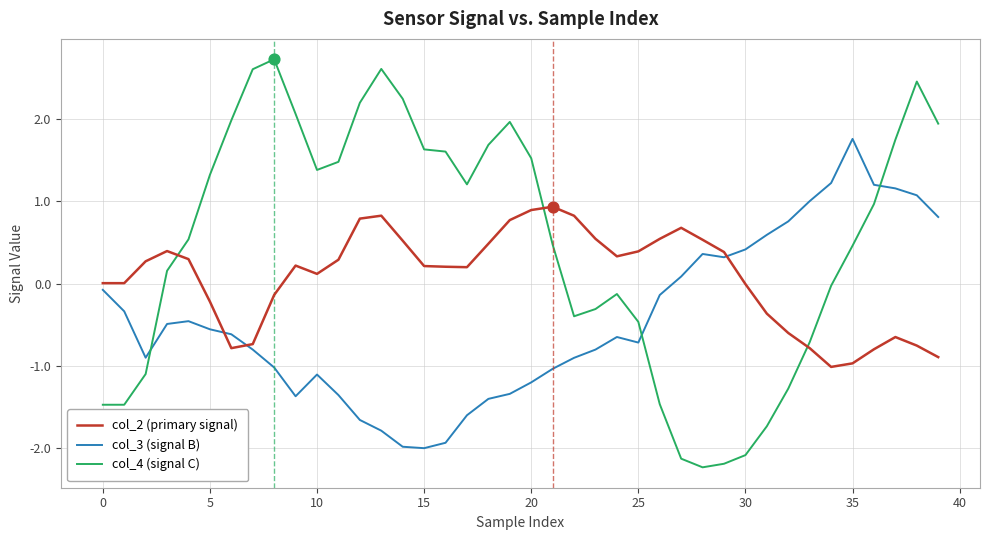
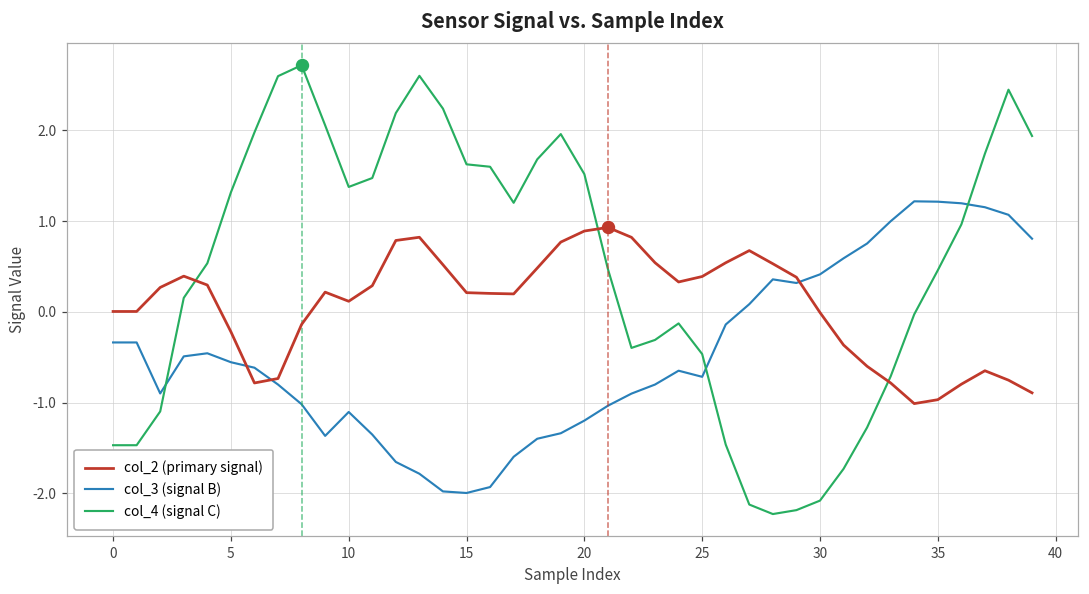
col_3 (signal B), 0: -0.1 -> -0.3
col_3 (signal B), 35: 1.8 -> 1.2
